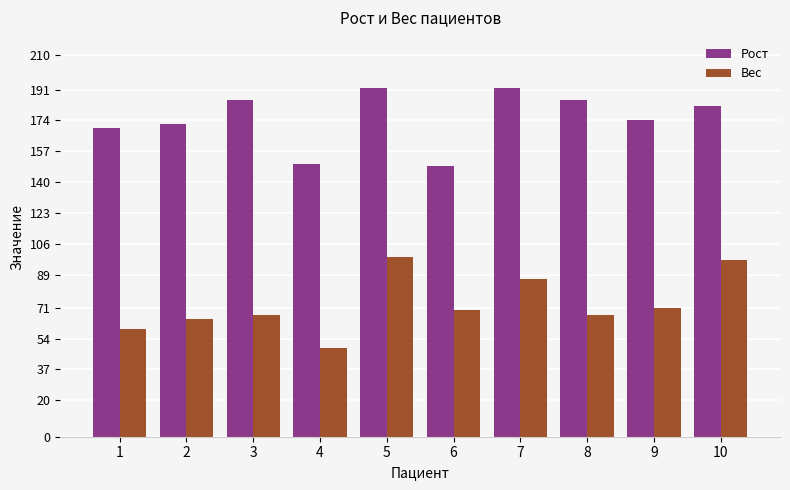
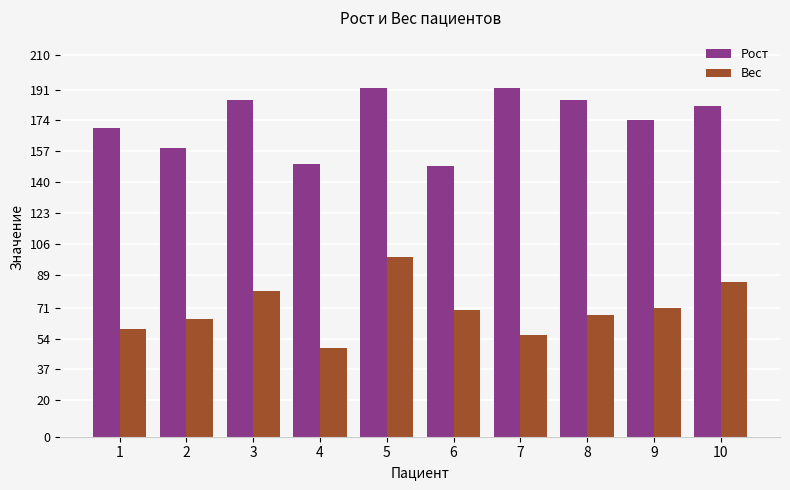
Рост, 2: 172 -> 159
Вес, 3: 67 -> 80
Вес, 7: 87 -> 56
Вес, 10: 97 -> 85
